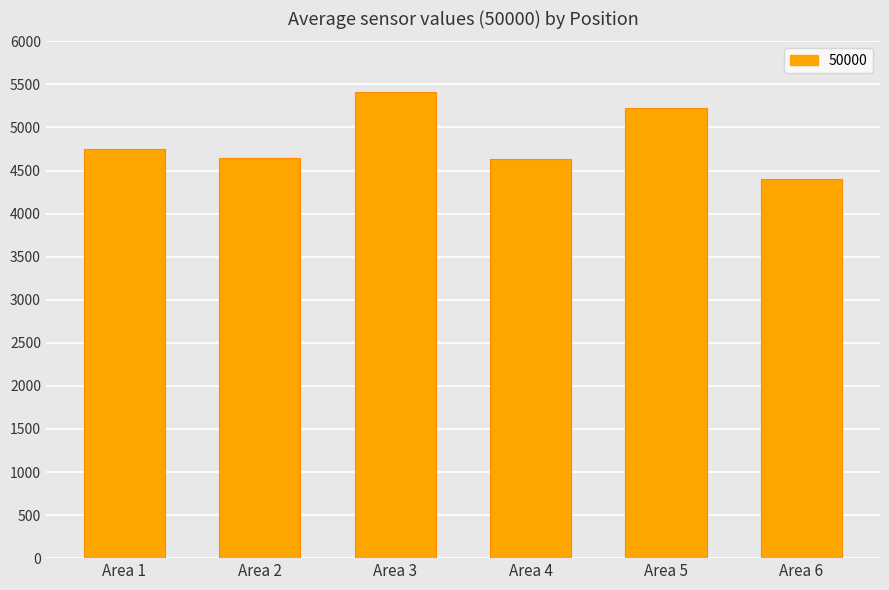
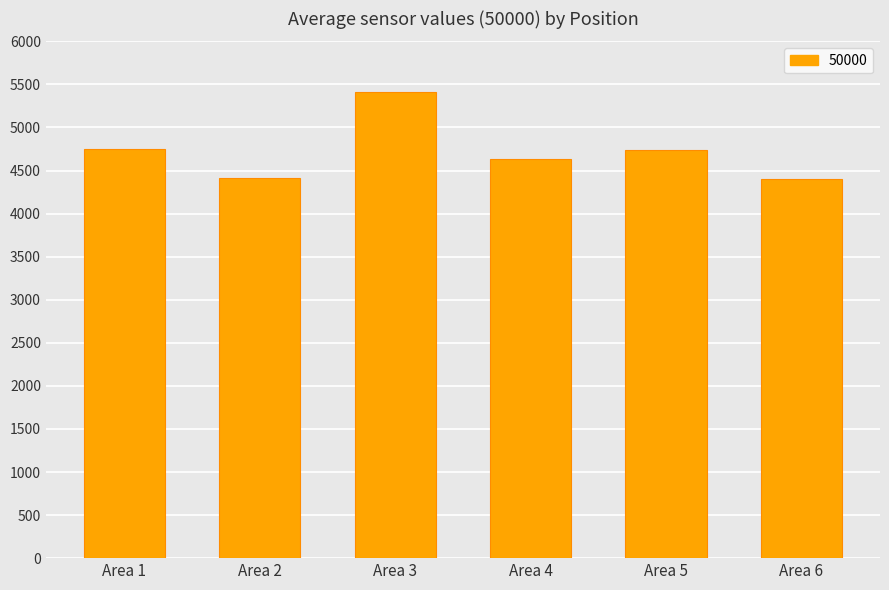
Area 2: 4600 -> 4400
Area 5: 5200 -> 4700
